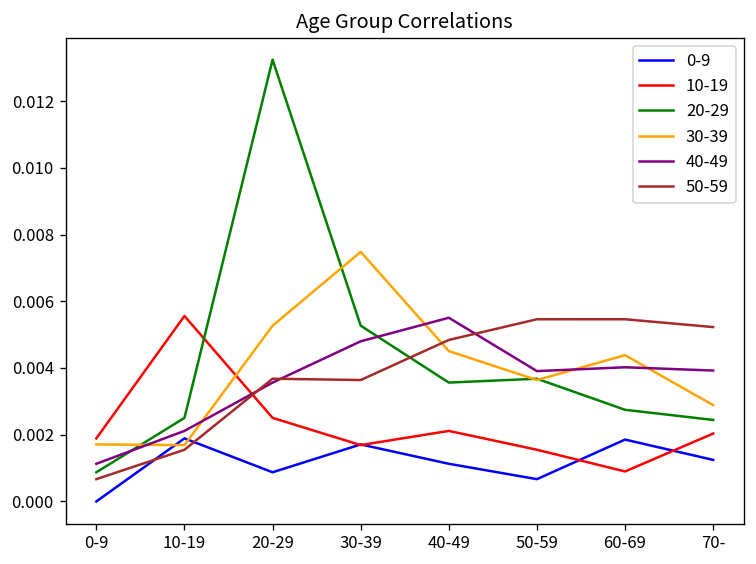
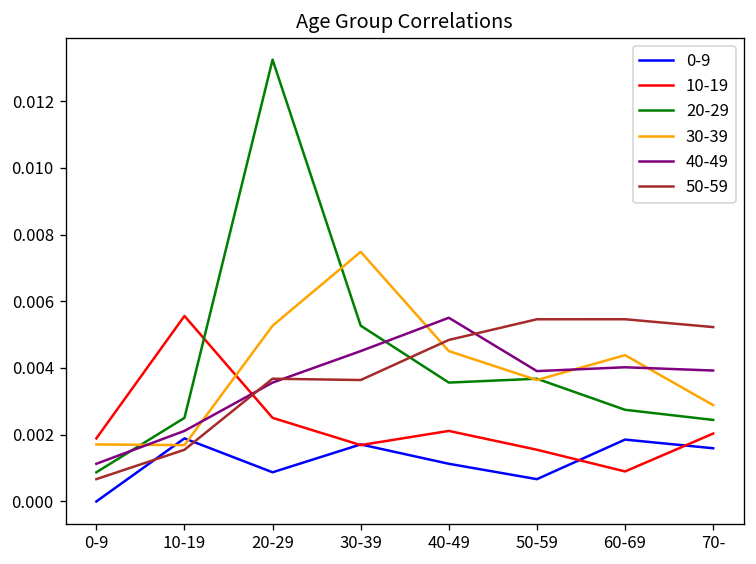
40-49, 30-39: 0.0048 -> 0.0045
0-9, 70-: 0.0012 -> 0.0016
